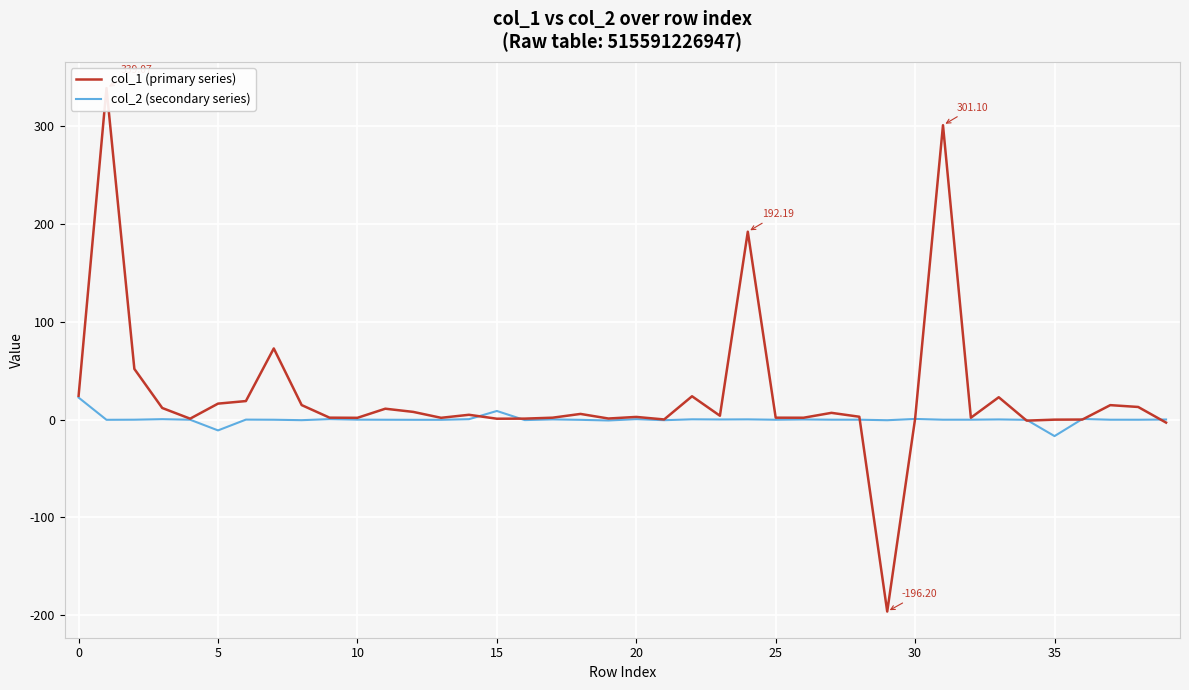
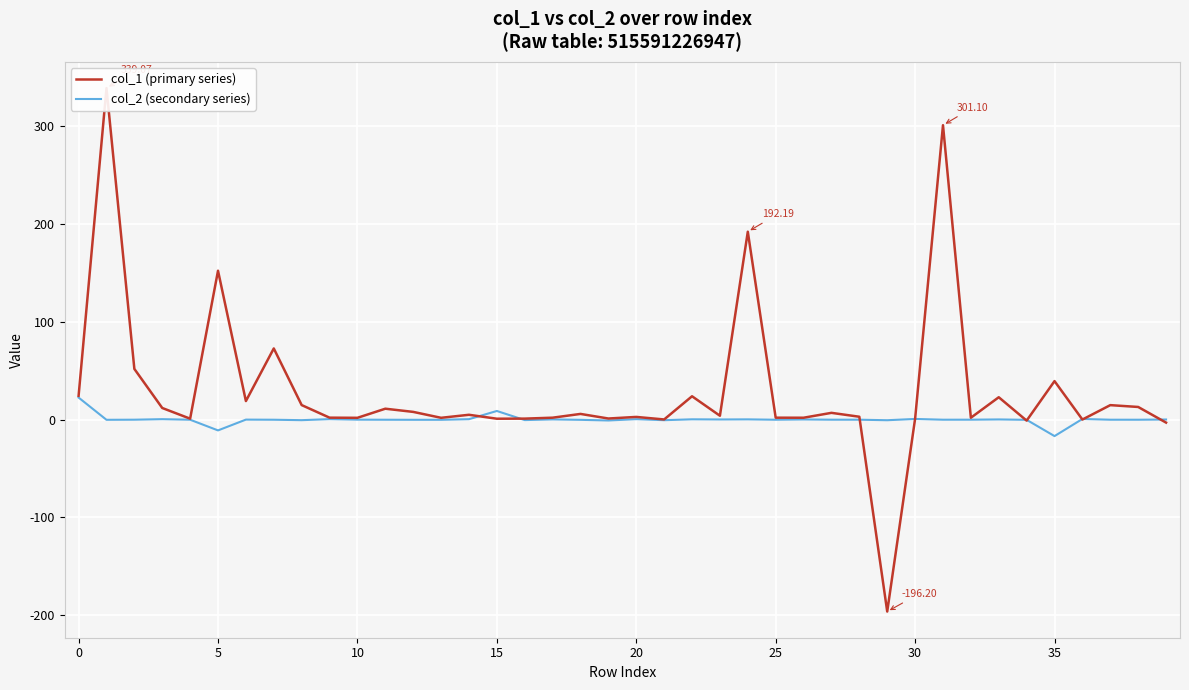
col_1 (primary series), 5: 20 -> 150
col_1 (primary series), 35: 0 -> 40
